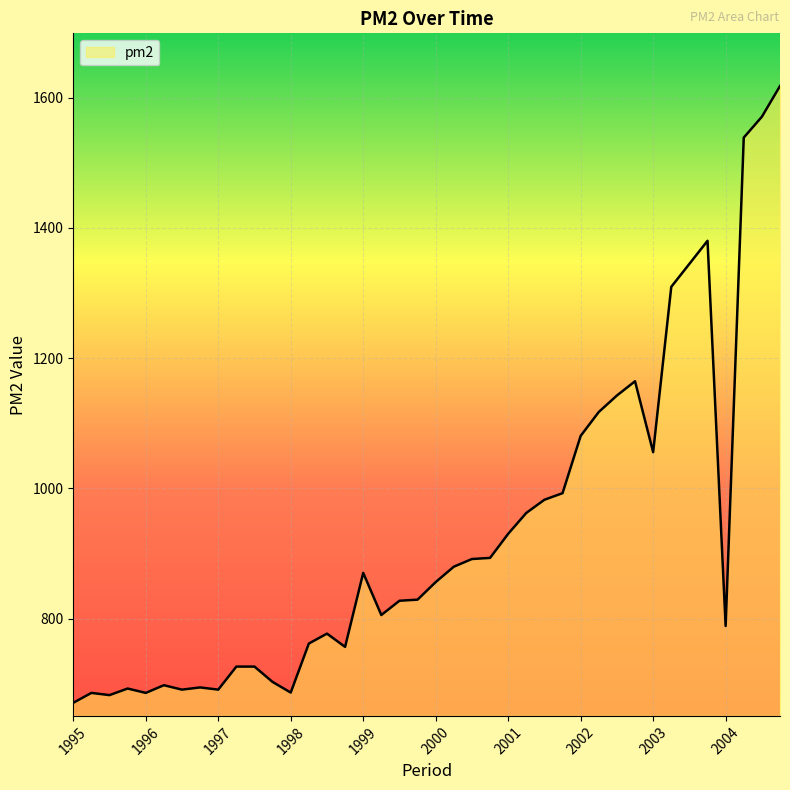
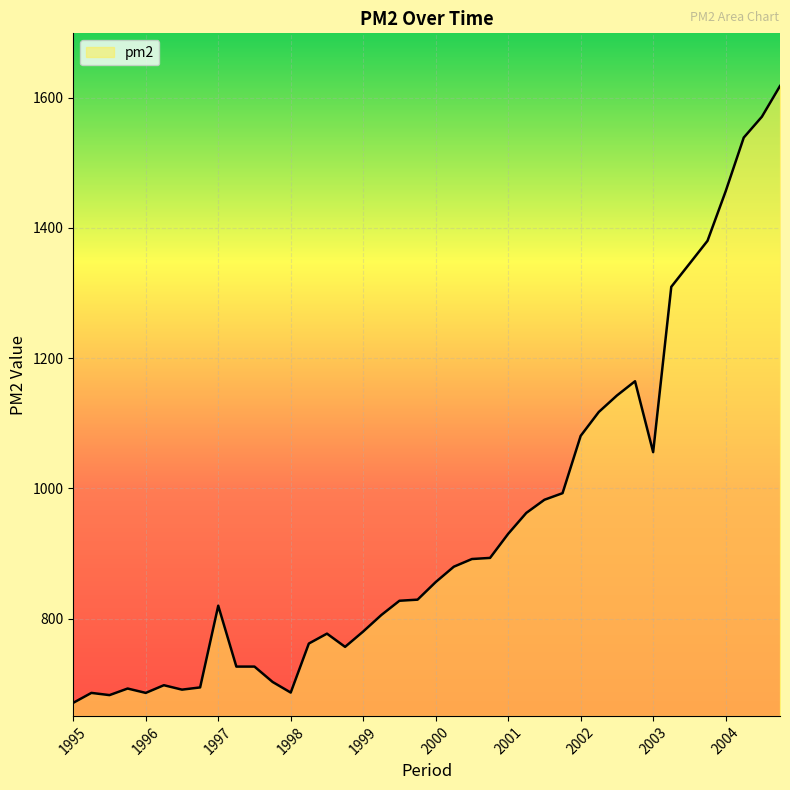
1997: 690 -> 820
1999: 870 -> 780
2004: 790 -> 1460
